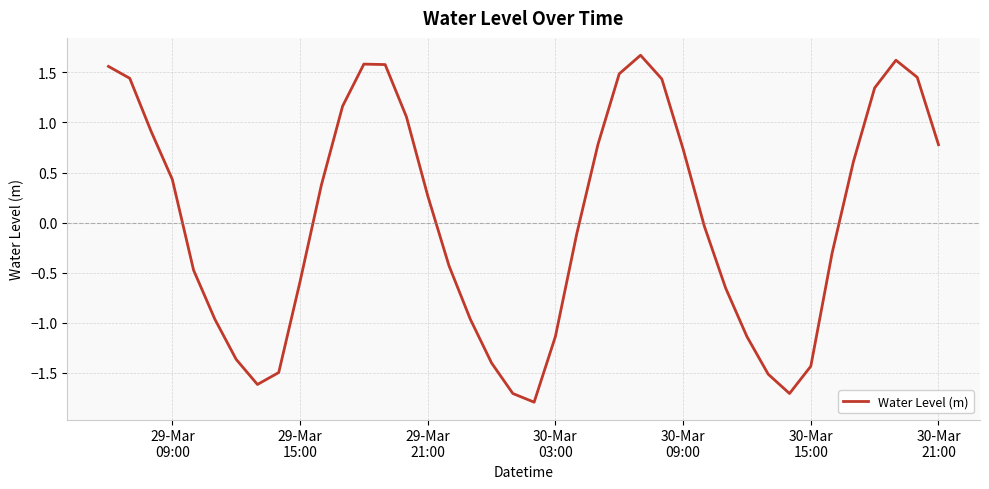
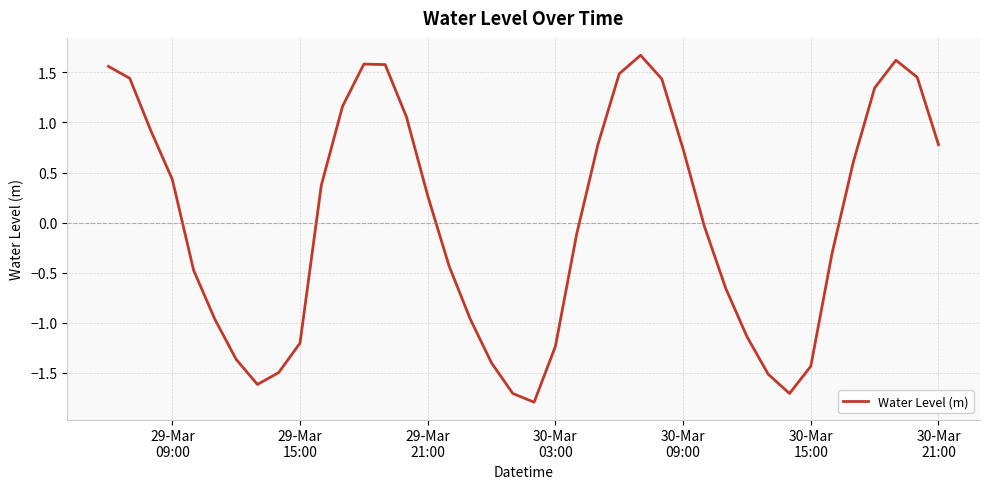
29-Mar 15:00: -0.59 -> -1.20
30-Mar 03:00: -1.14 -> -1.24
